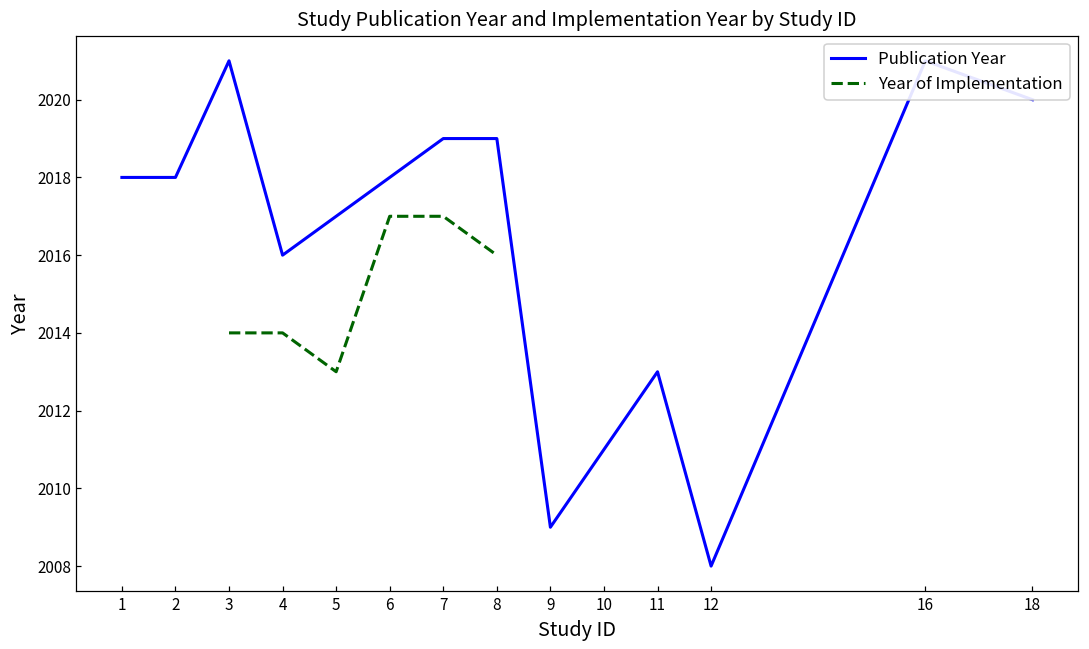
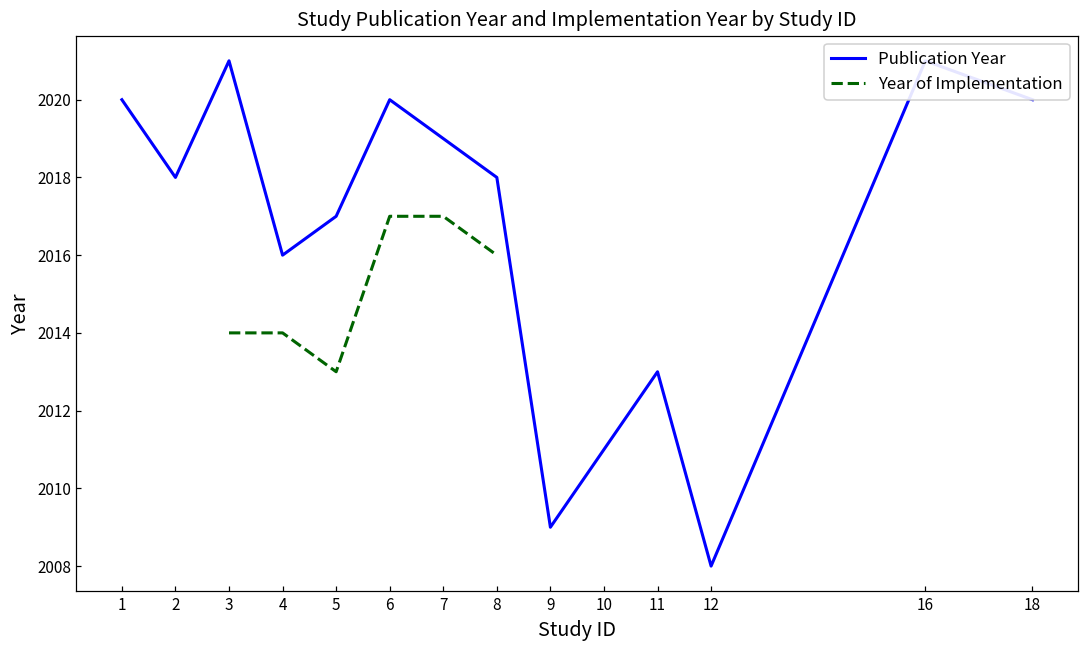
Publication Year, 1: 2018 -> 2020
Publication Year, 6: 2018 -> 2020
Publication Year, 8: 2019 -> 2018
